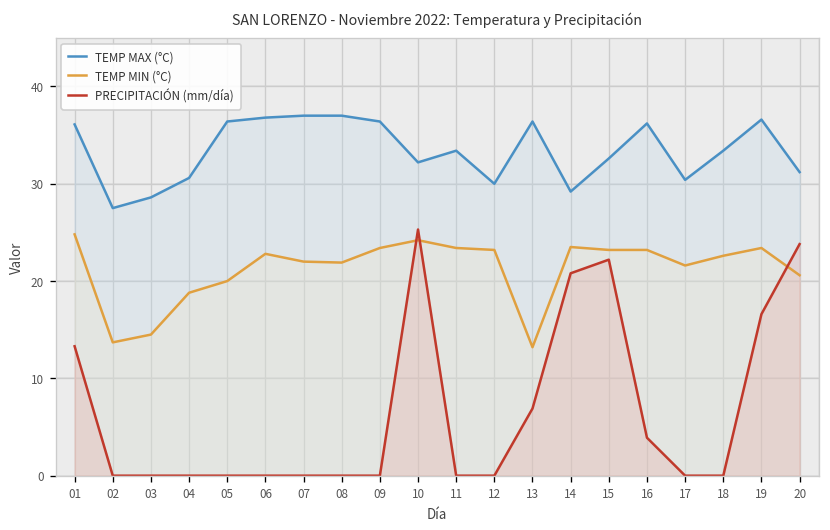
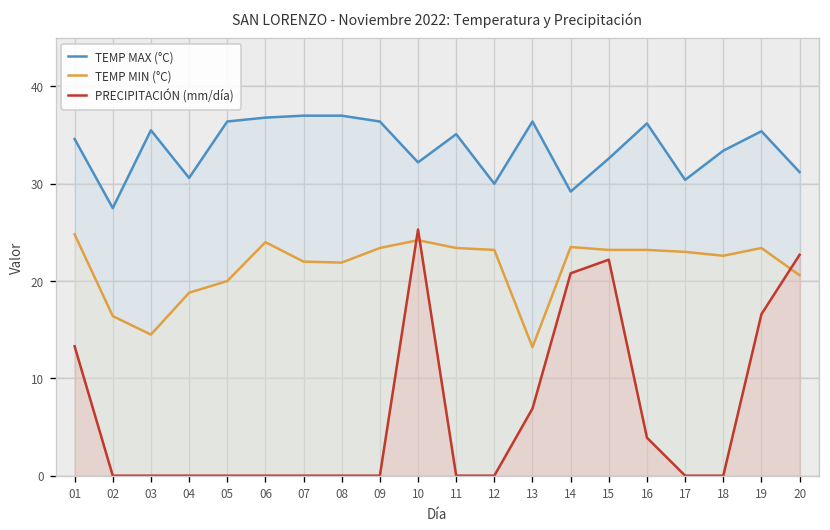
TEMP MAX (°C), 01: 36 -> 35
TEMP MIN (°C), 02: 14 -> 16
TEMP MAX (°C), 03: 29 -> 36
TEMP MIN (°C), 06: 23 -> 24
TEMP MAX (°C), 11: 33 -> 35
TEMP MIN (°C), 17: 22 -> 23
TEMP MAX (°C), 19: 37 -> 35
PRECIPITACIÓN (mm/día), 20: 24 -> 23
